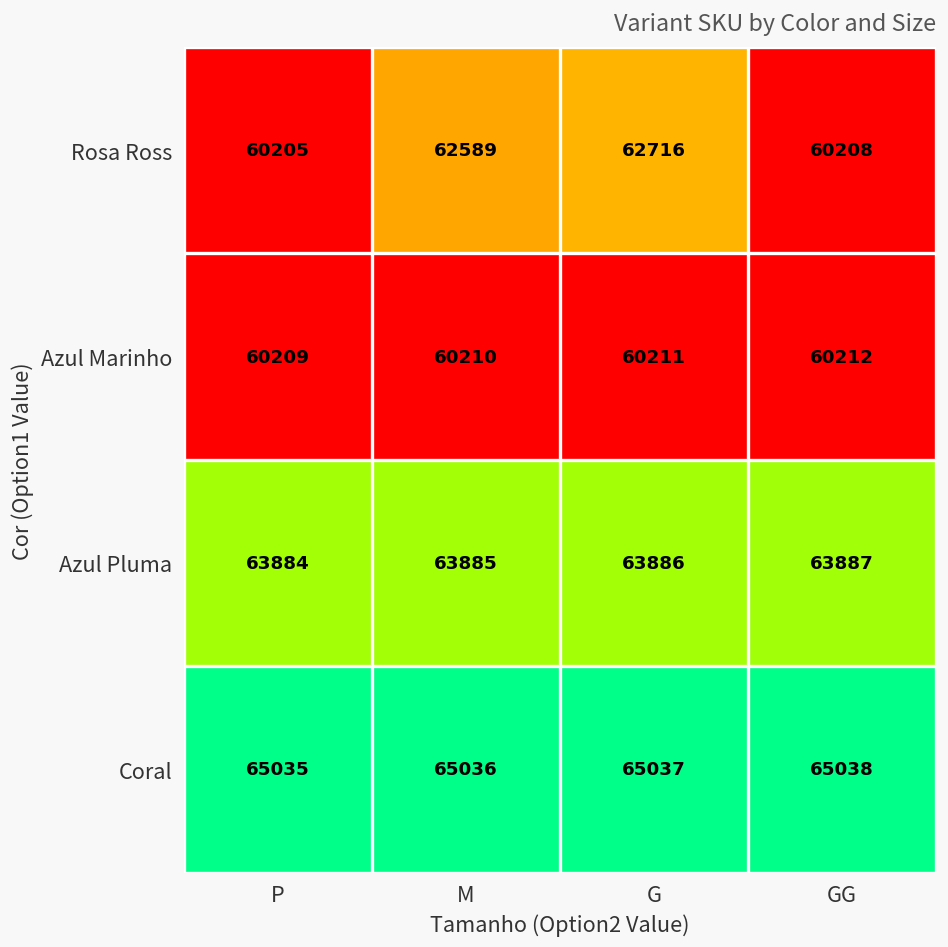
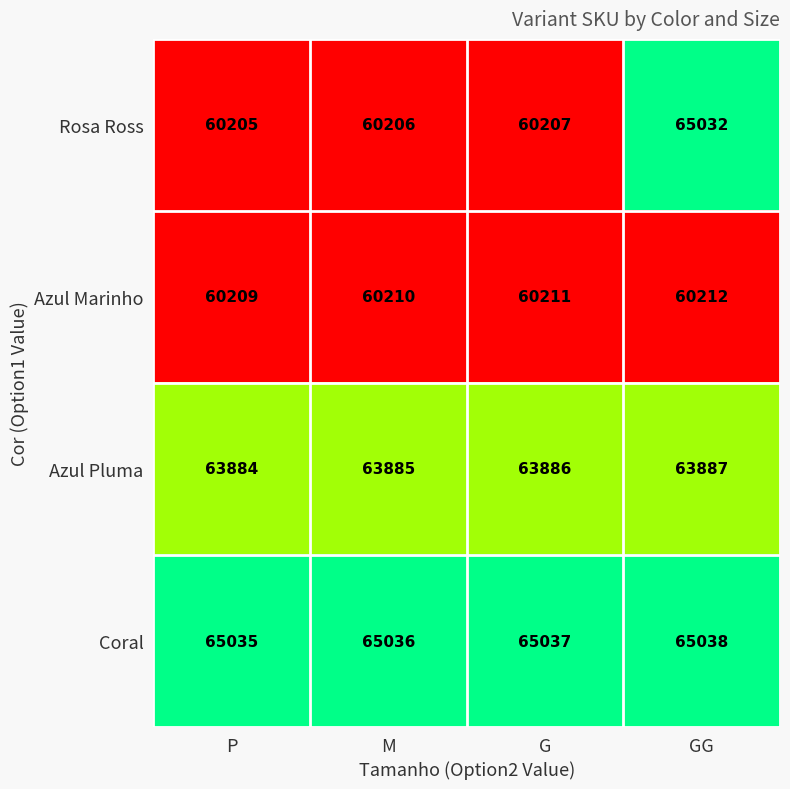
Rosa Ross, M: 62589 -> 60206
Rosa Ross, G: 62716 -> 60207
Rosa Ross, GG: 60208 -> 65032
